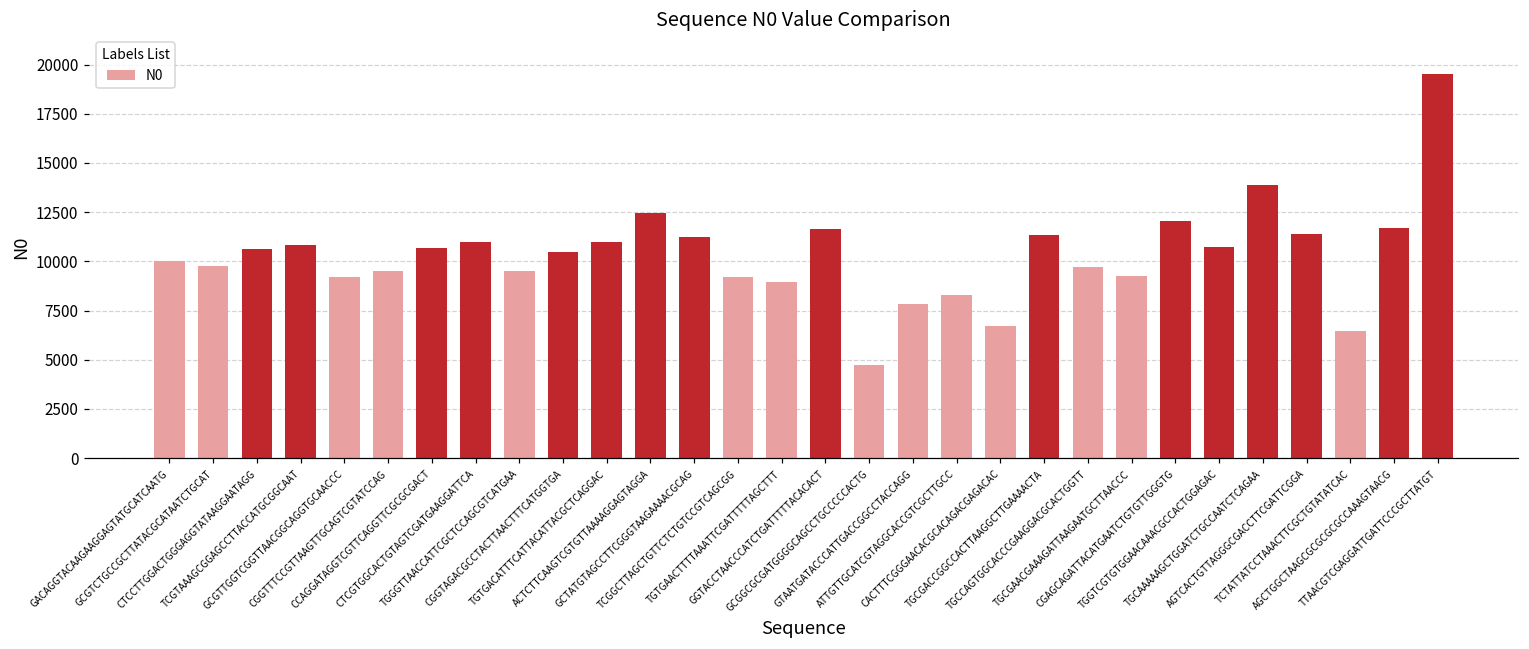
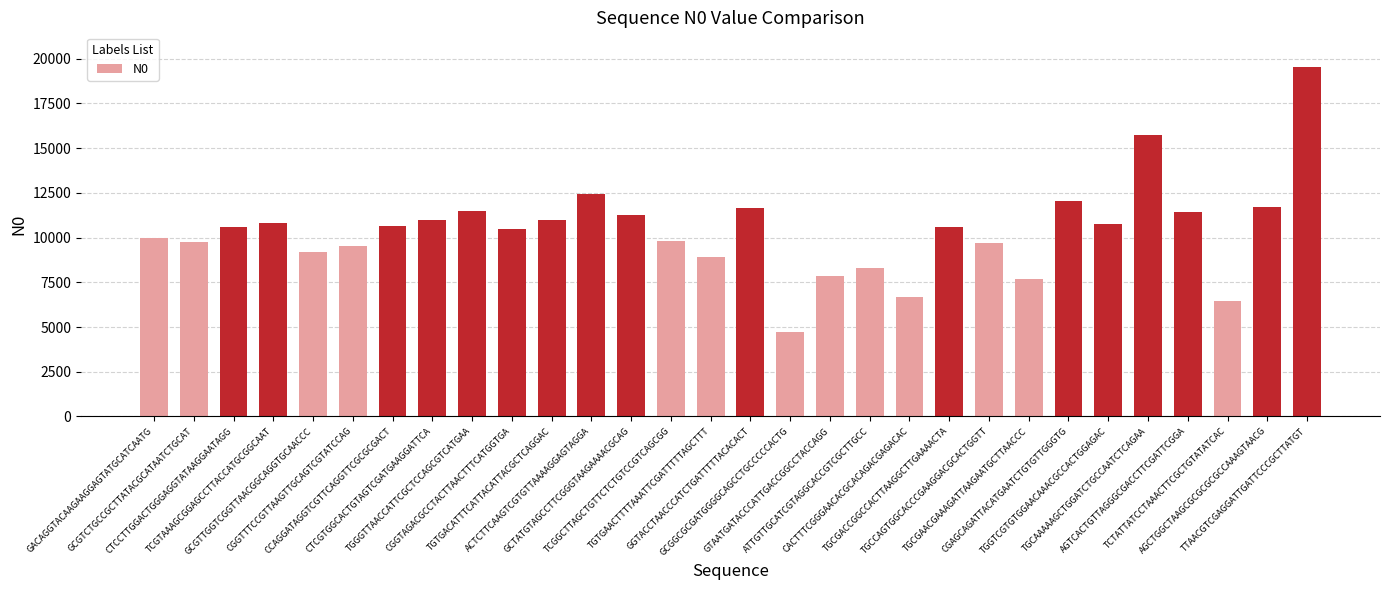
TGGGTTAACCATTCGCTCCAGCGTCATGAA: 9500 -> 11500
TCGGCTTAGCTGTTCTCTGTCCGTCAGCGG: 9200 -> 9800
TGCGACCGGCCACTTAAGGCTTGAAAACTA: 11300 -> 10600
TGCGAACGAAAGATTAAGAATGCTTAACCC: 9300 -> 7700
TGCAAAAAGCTGGATCTGCCAATCTCAGAA: 13900 -> 15700
